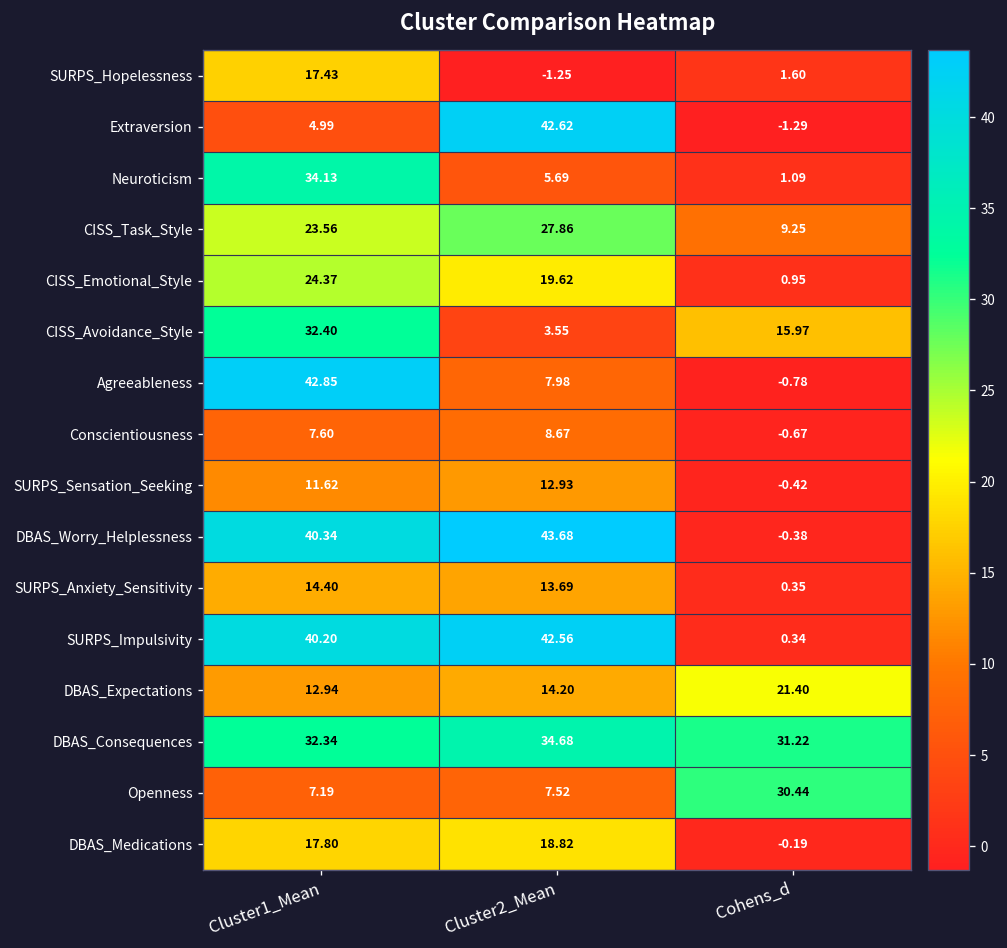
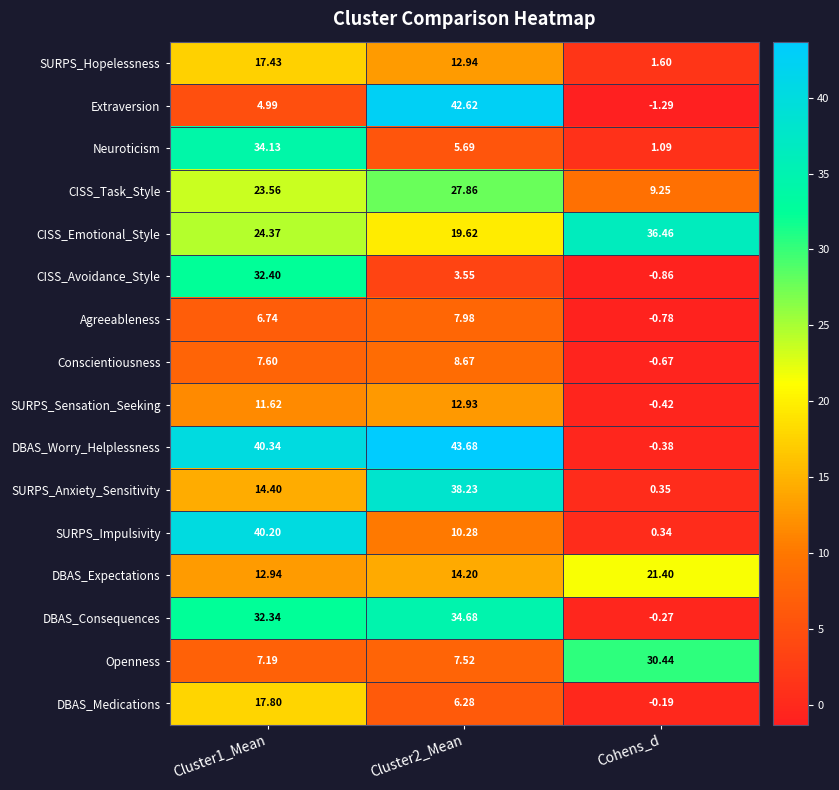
SURPS_Hopelessness, Cluster2_Mean: -1.25 -> 12.94
CISS_Emotional_Style, Cohens_d: 0.95 -> 36.46
CISS_Avoidance_Style, Cohens_d: 15.97 -> -0.86
Agreeableness, Cluster1_Mean: 42.85 -> 6.74
SURPS_Anxiety_Sensitivity, Cluster2_Mean: 13.69 -> 38.23
SURPS_Impulsivity, Cluster2_Mean: 42.56 -> 10.28
DBAS_Consequences, Cohens_d: 31.22 -> -0.27
DBAS_Medications, Cluster2_Mean: 18.82 -> 6.28
